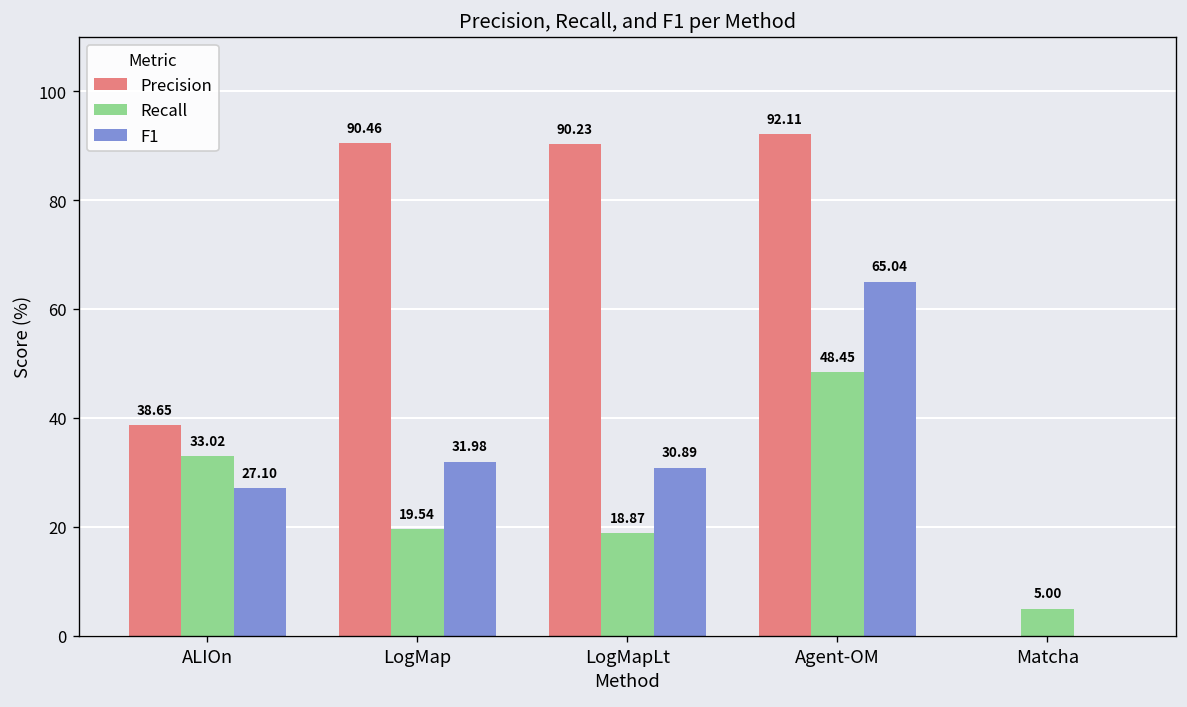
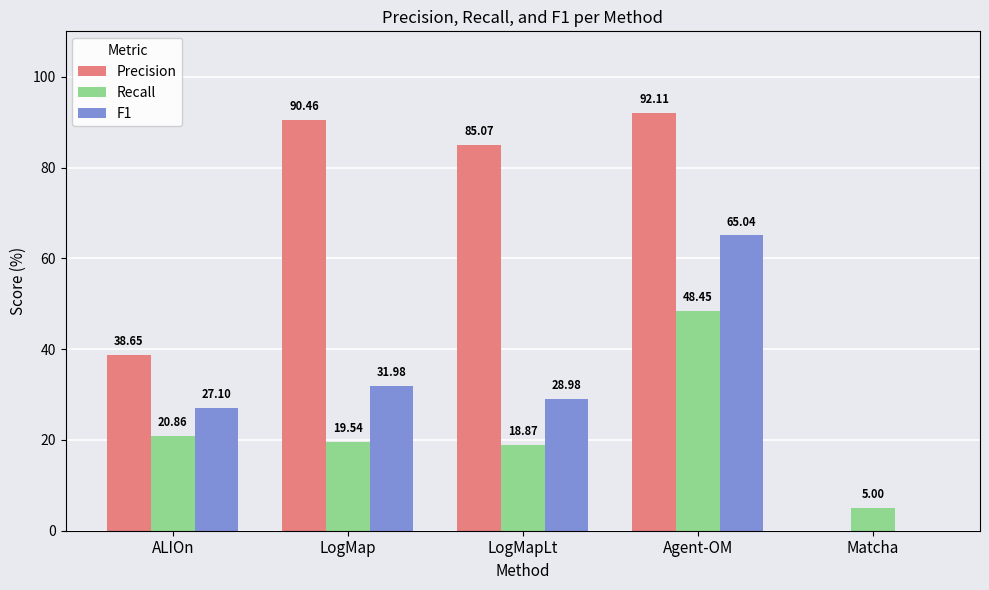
Recall, ALIOn: 33.02 -> 20.86
Precision, LogMapLt: 90.23 -> 85.07
F1, LogMapLt: 30.89 -> 28.98
